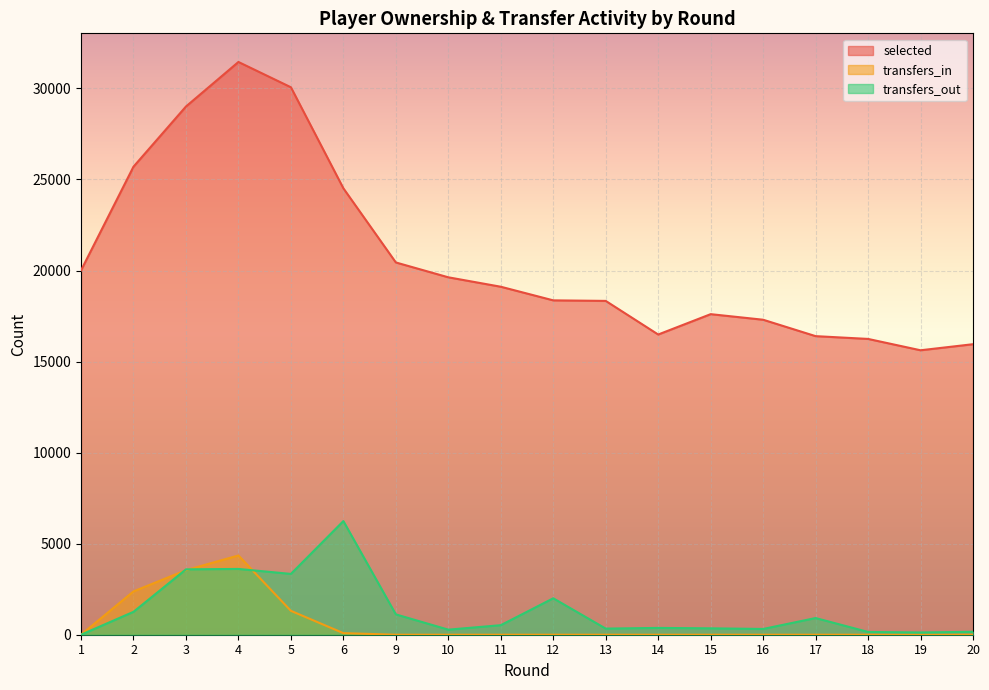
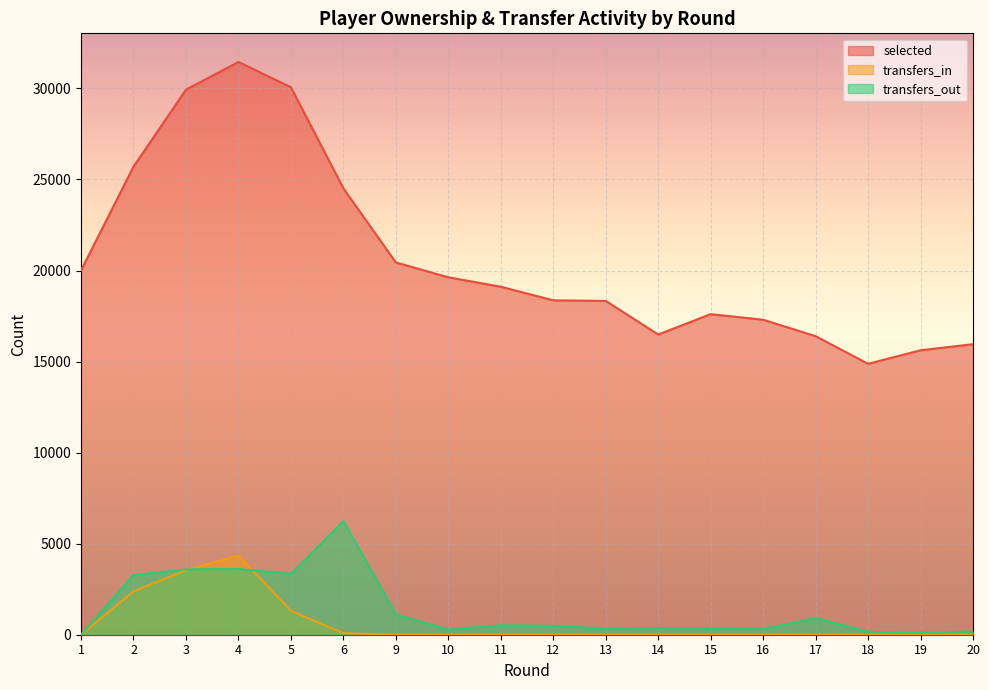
transfers_out, 2: 1300 -> 3300
selected, 3: 29000 -> 29900
transfers_out, 12: 2000 -> 500
selected, 18: 16200 -> 14900
